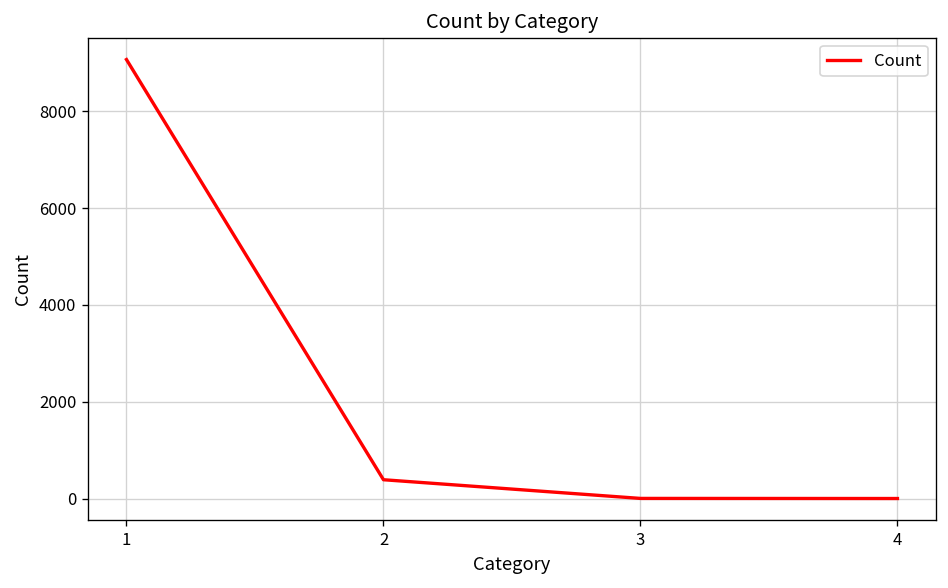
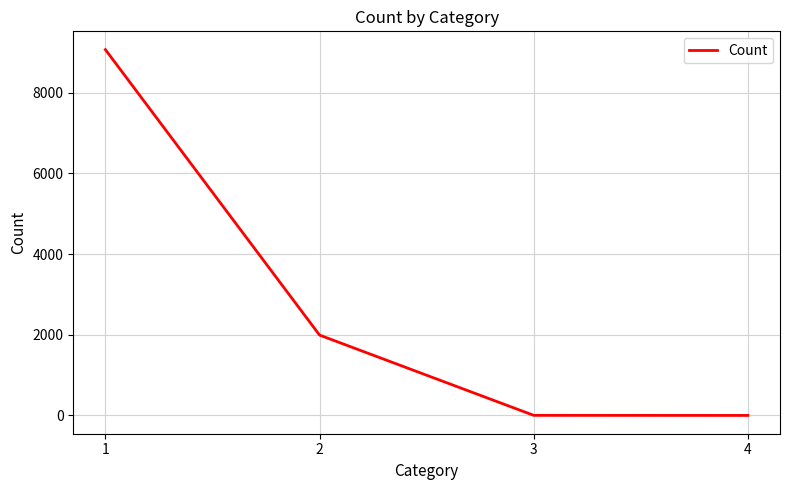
2: 400 -> 2000
